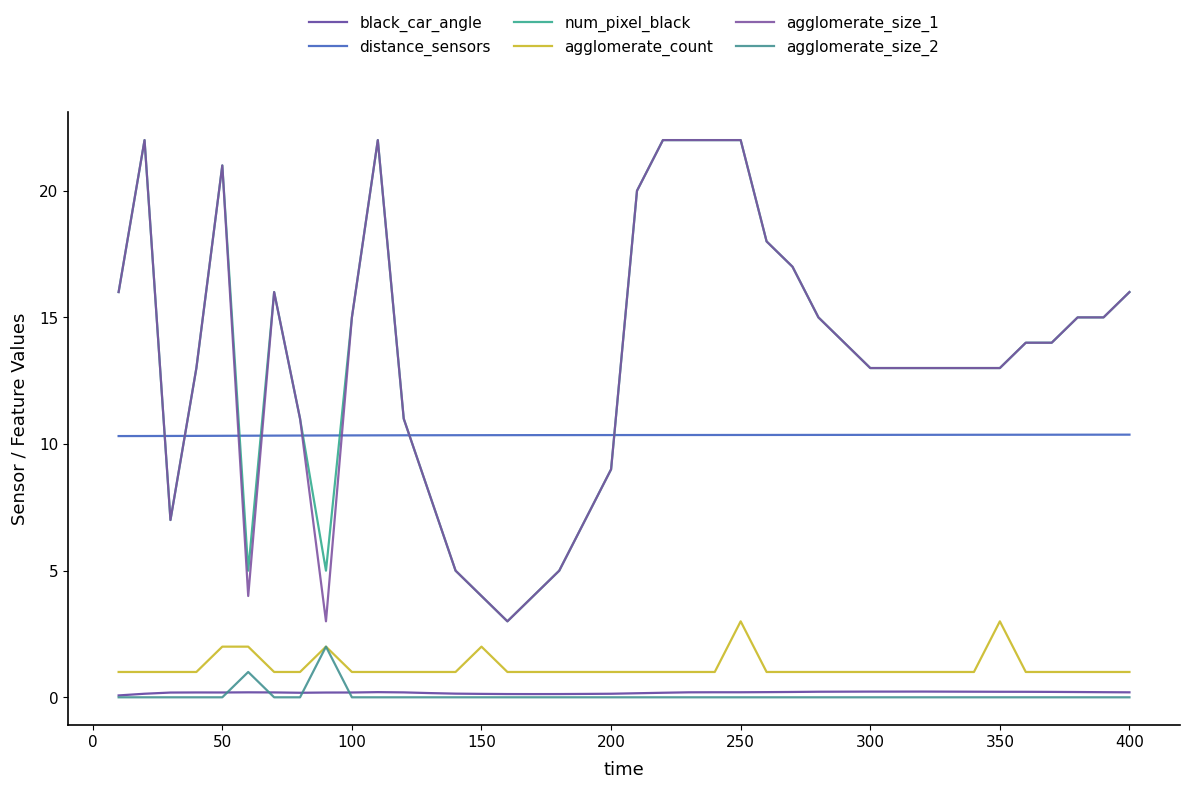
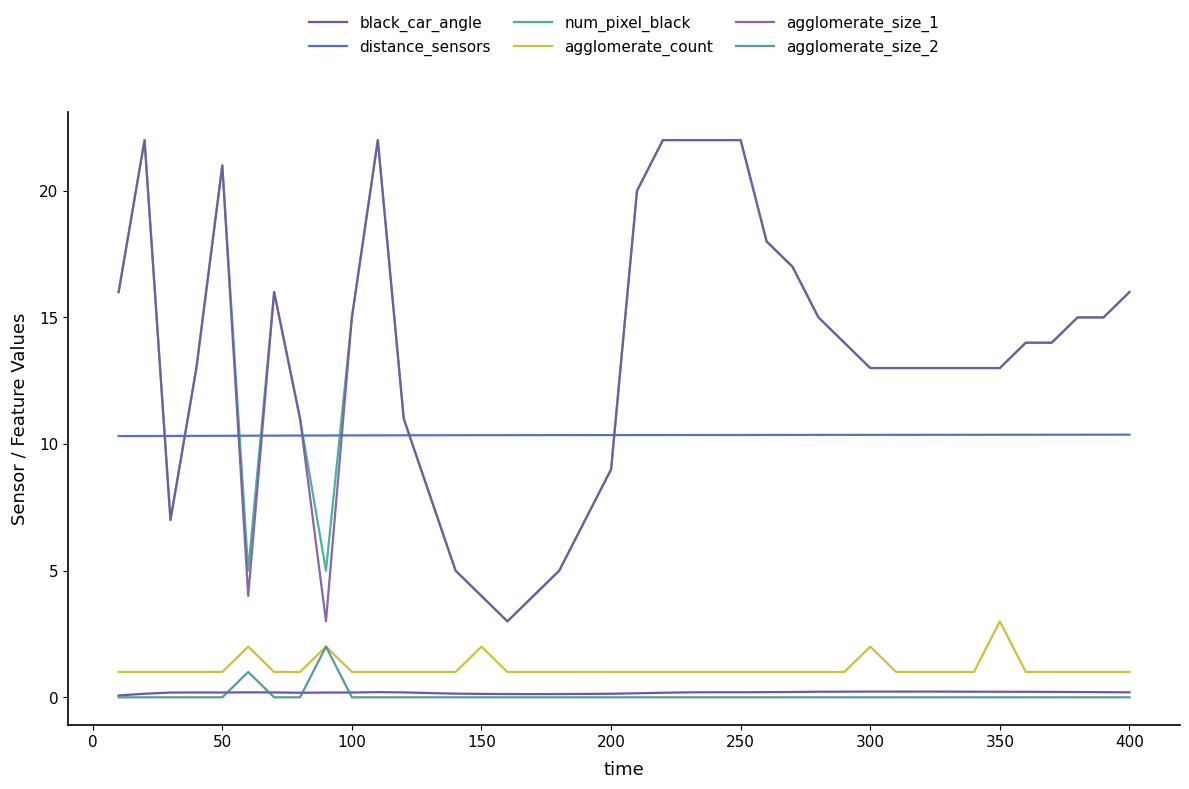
agglomerate_count, 50: 2 -> 1
agglomerate_count, 250: 3 -> 1
agglomerate_count, 300: 1 -> 2
